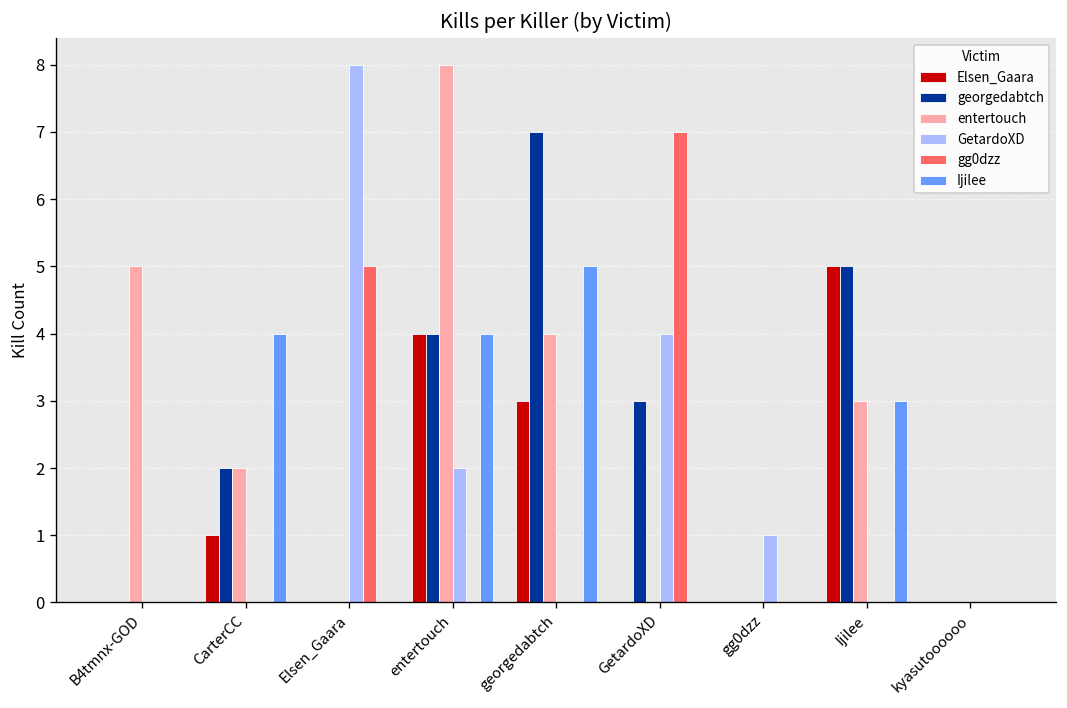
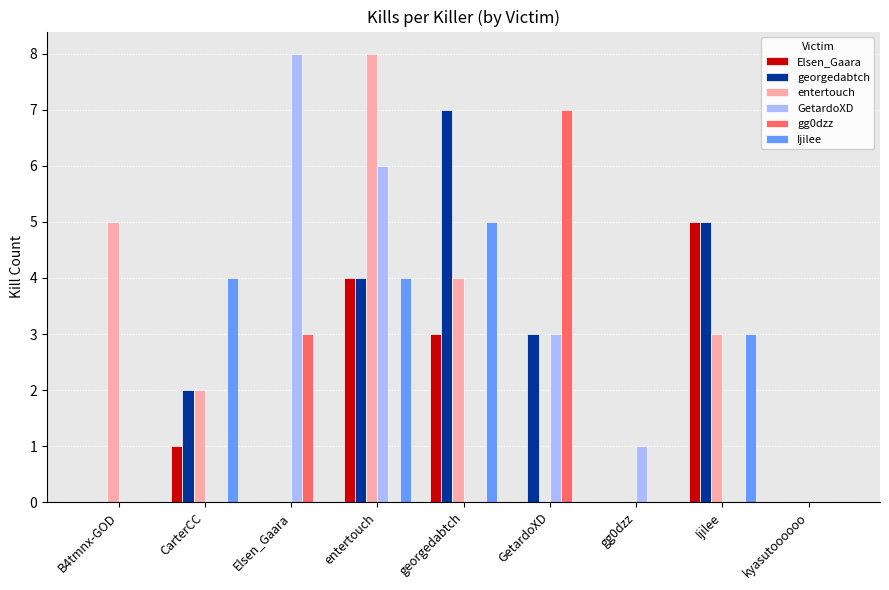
gg0dzz, Elsen_Gaara: 5 -> 3
GetardoXD, entertouch: 2 -> 6
GetardoXD, GetardoXD: 4 -> 3
